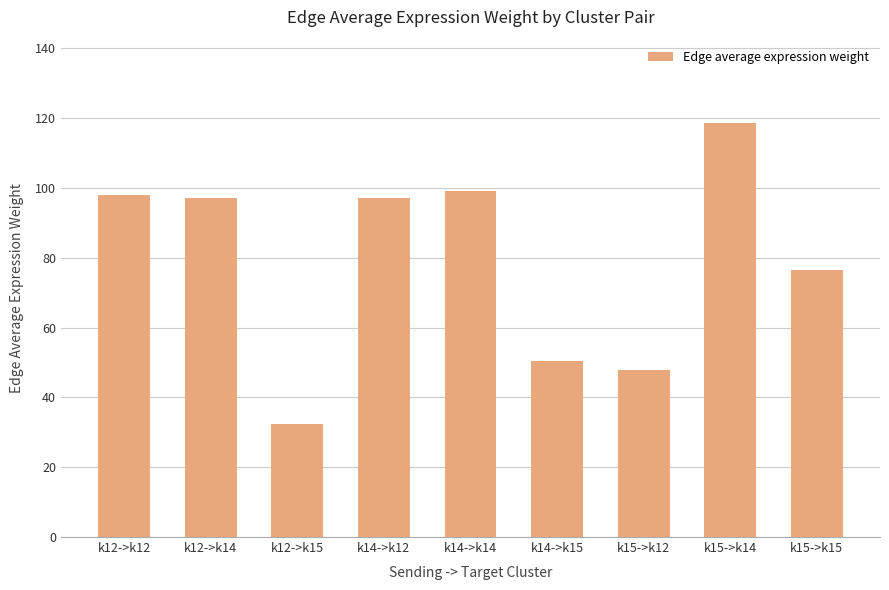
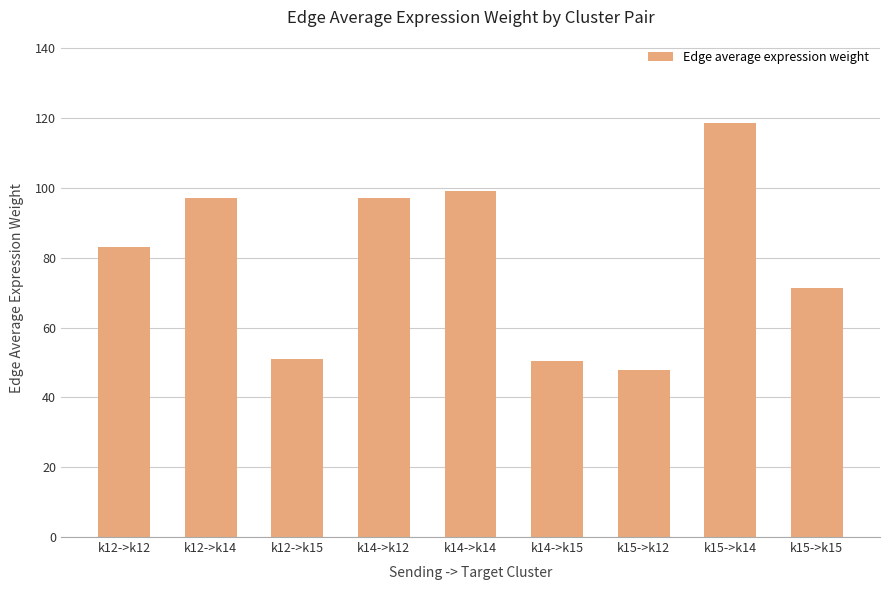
k12->k12: 98 -> 83
k12->k15: 32 -> 51
k15->k15: 77 -> 71
